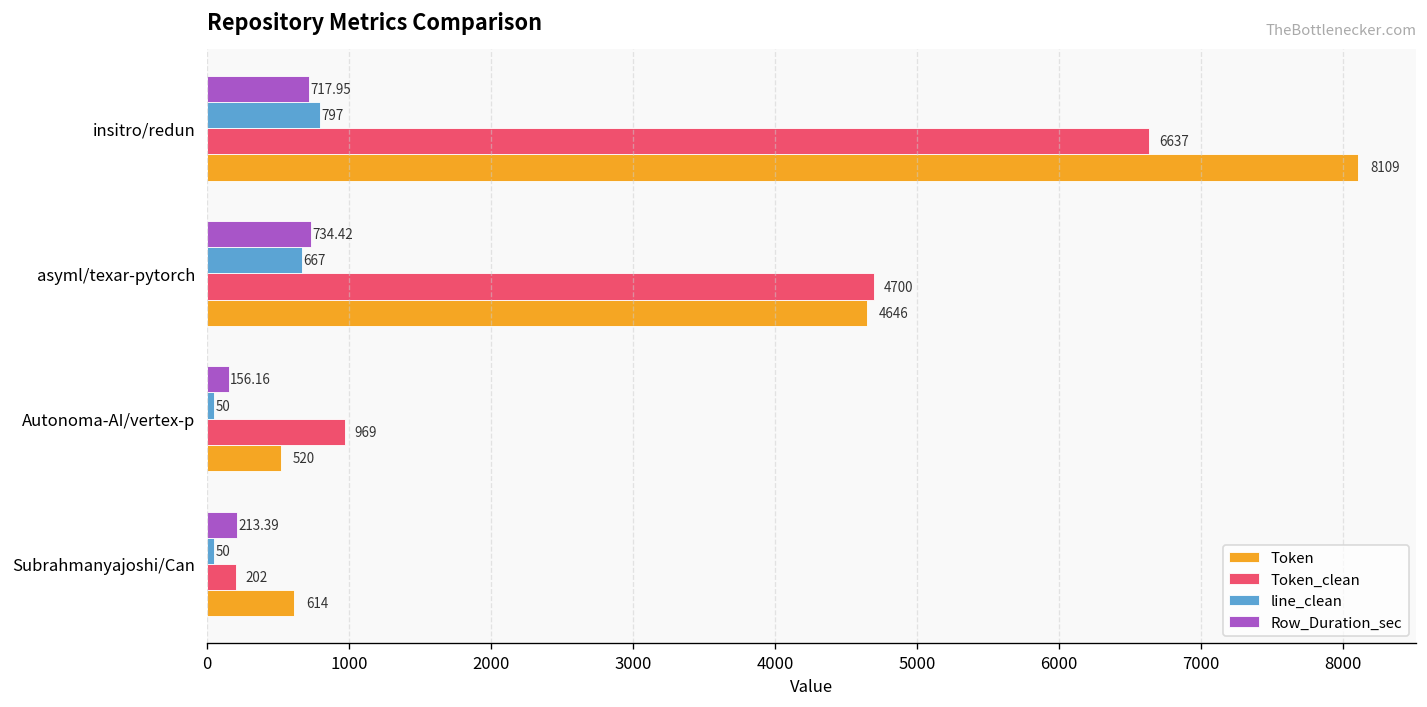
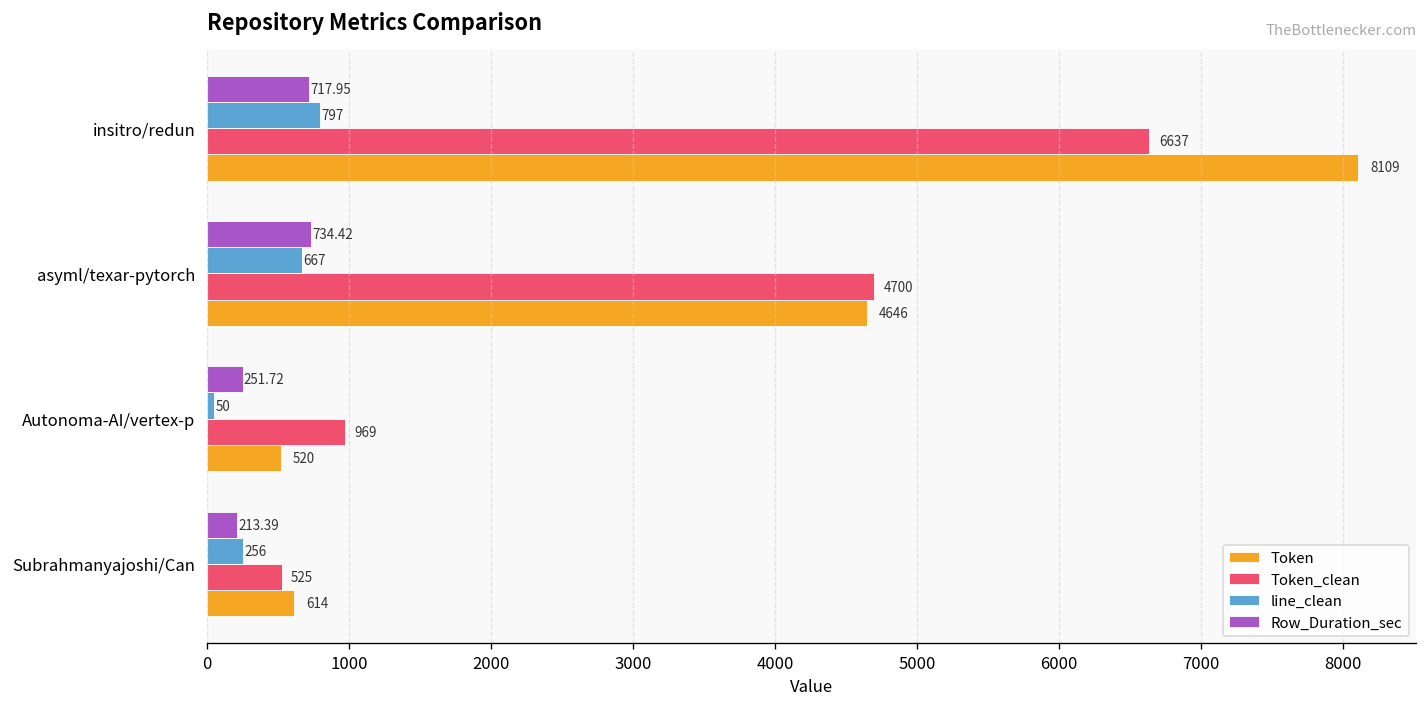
Row_Duration_sec, Autonoma-AI/vertex-p: 156.16 -> 251.72
line_clean, Subrahmanyajoshi/Can: 50 -> 256
Token_clean, Subrahmanyajoshi/Can: 202 -> 525
